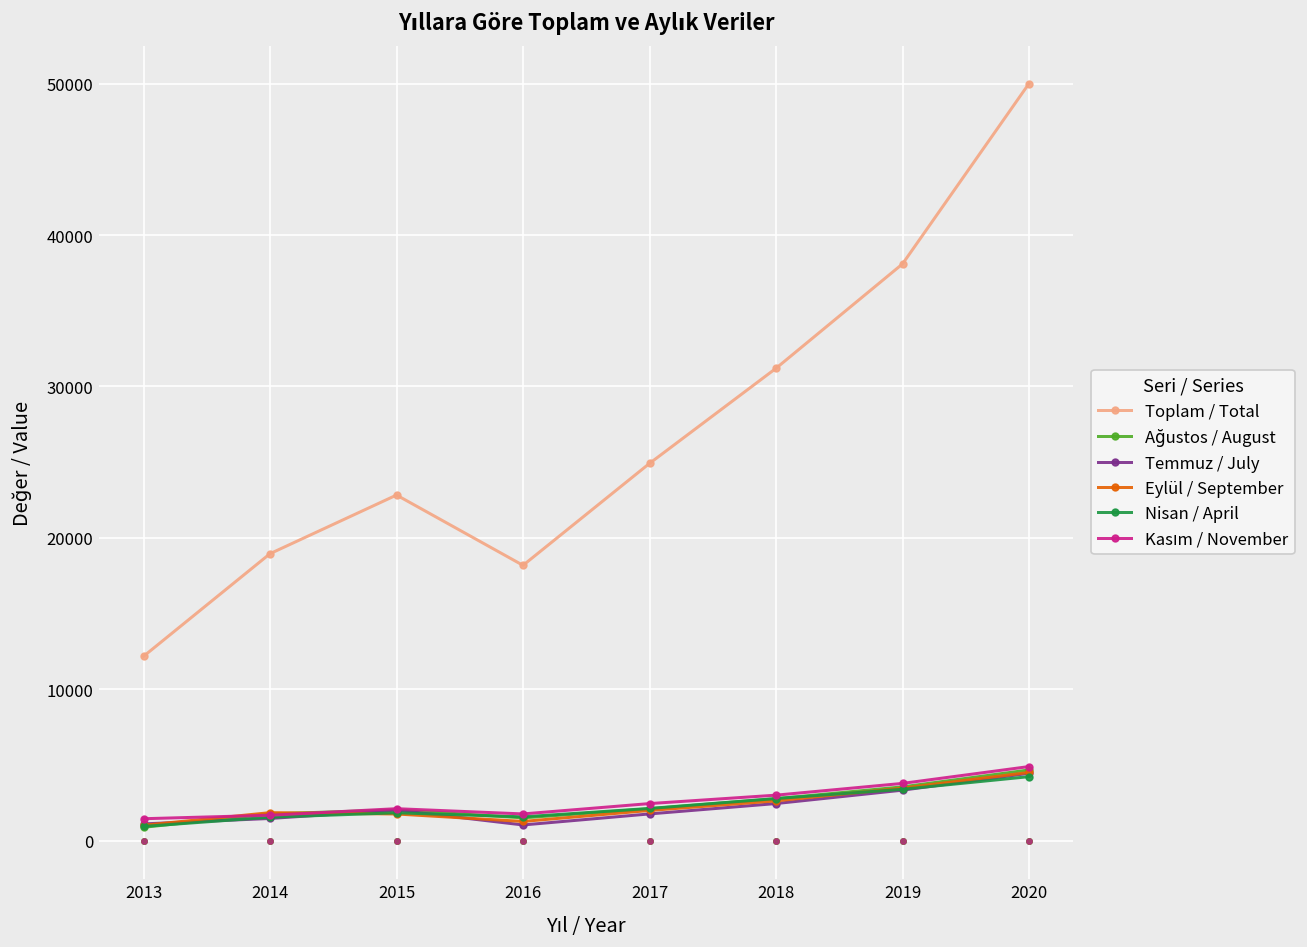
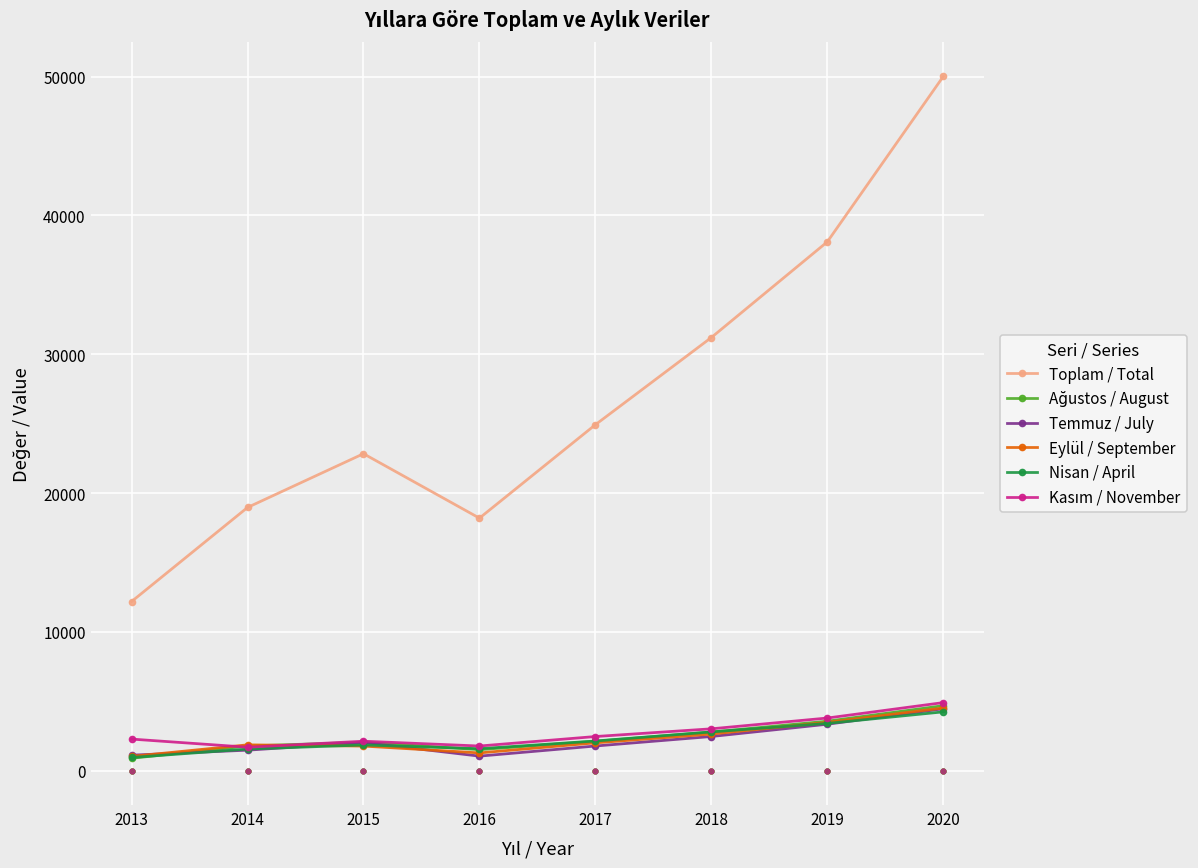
Kasım / November, 2013: 1500 -> 2300
